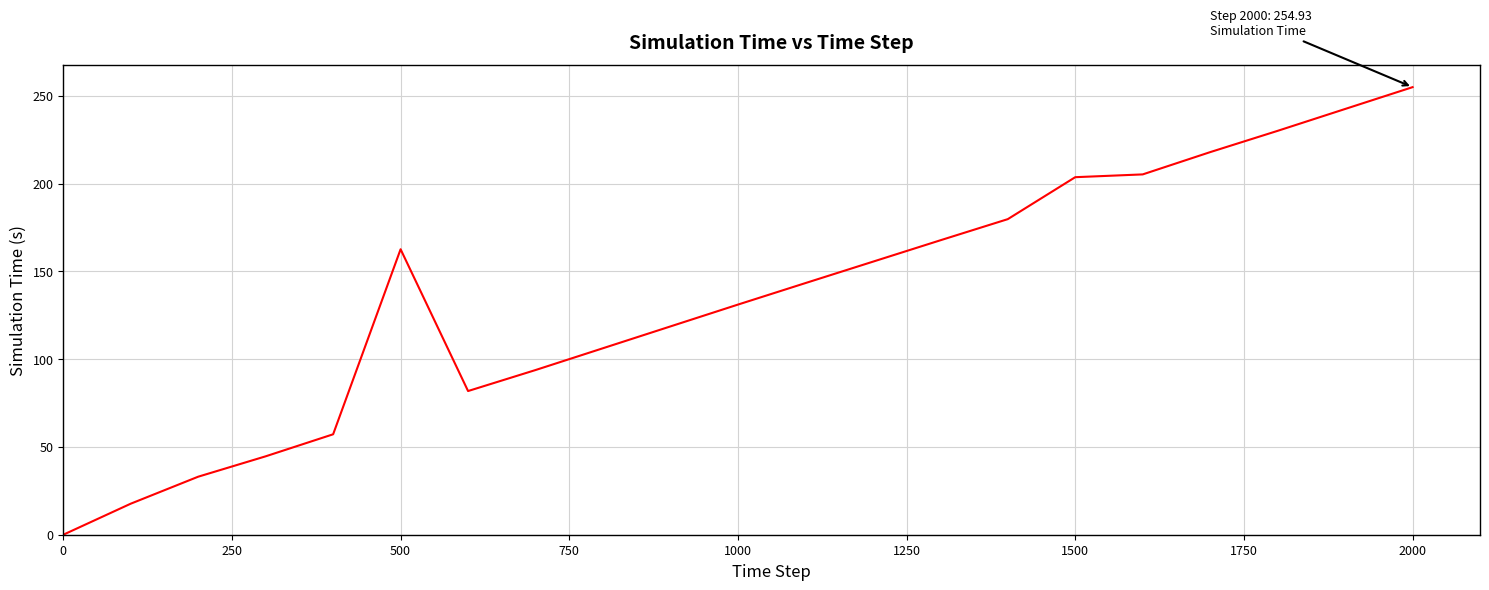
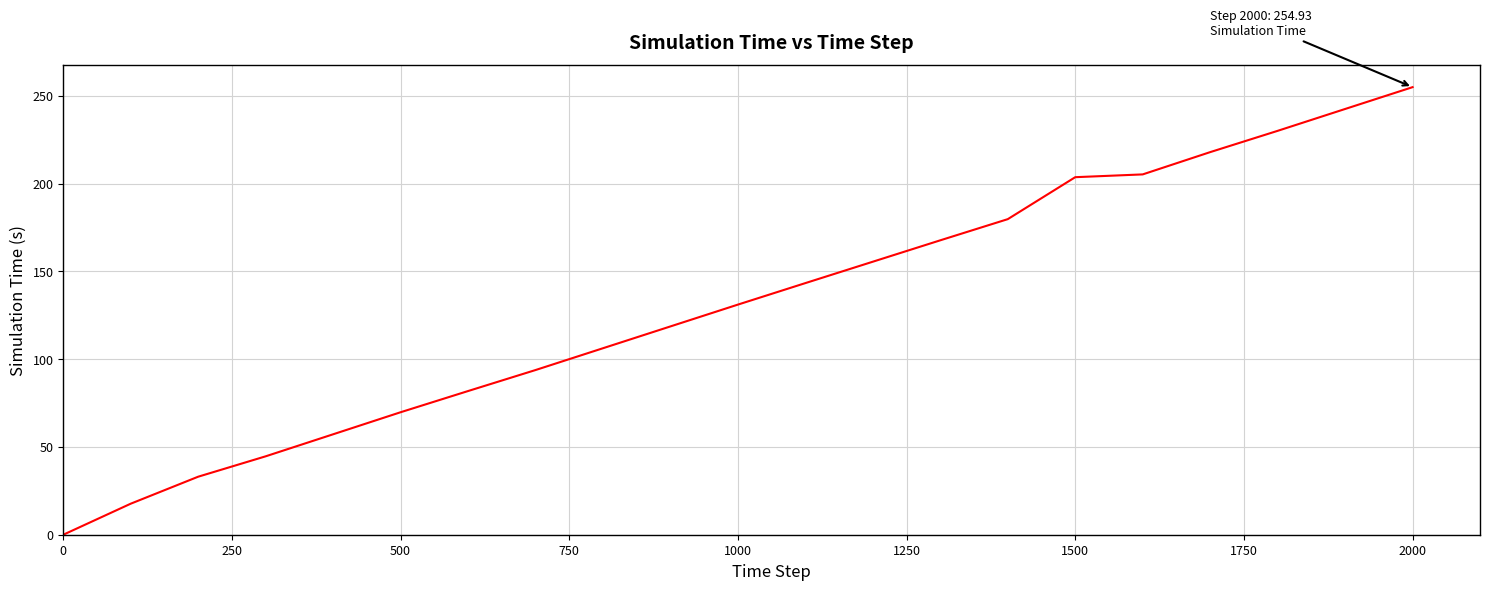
500: 163 -> 70
